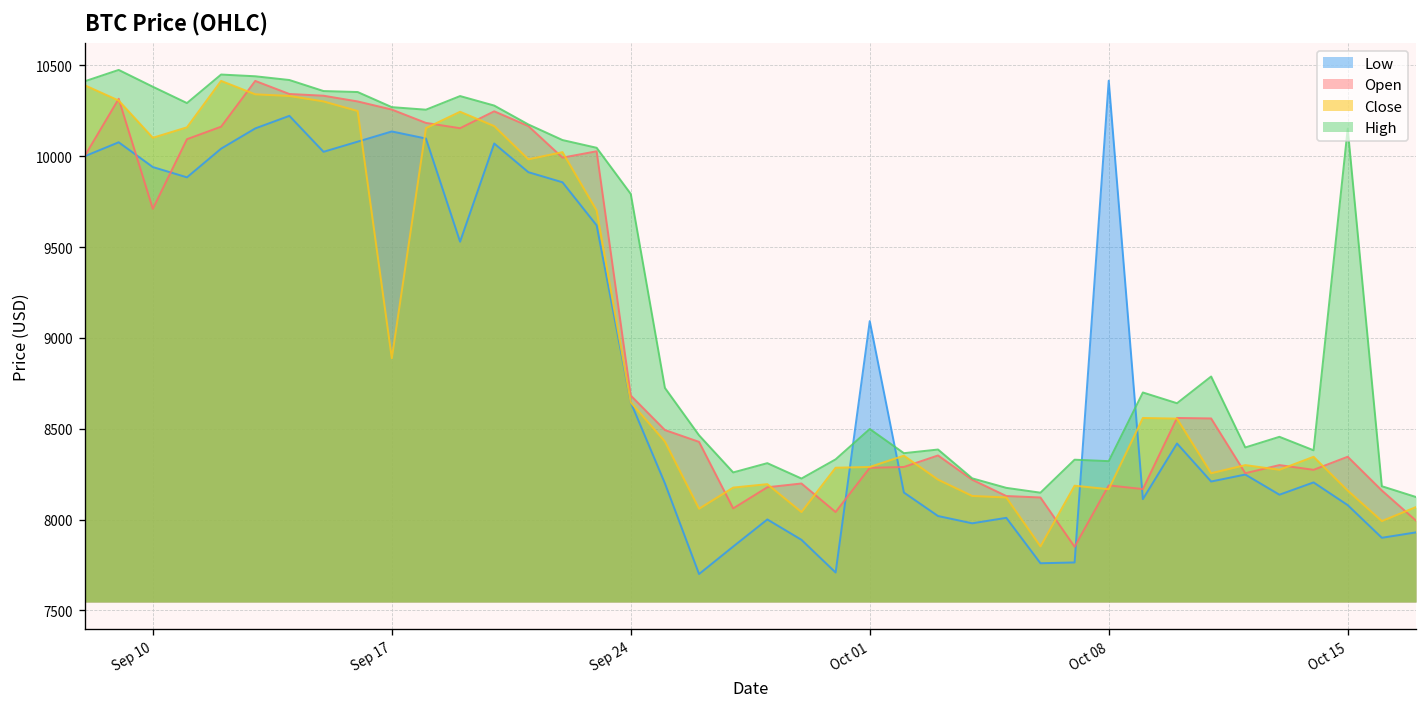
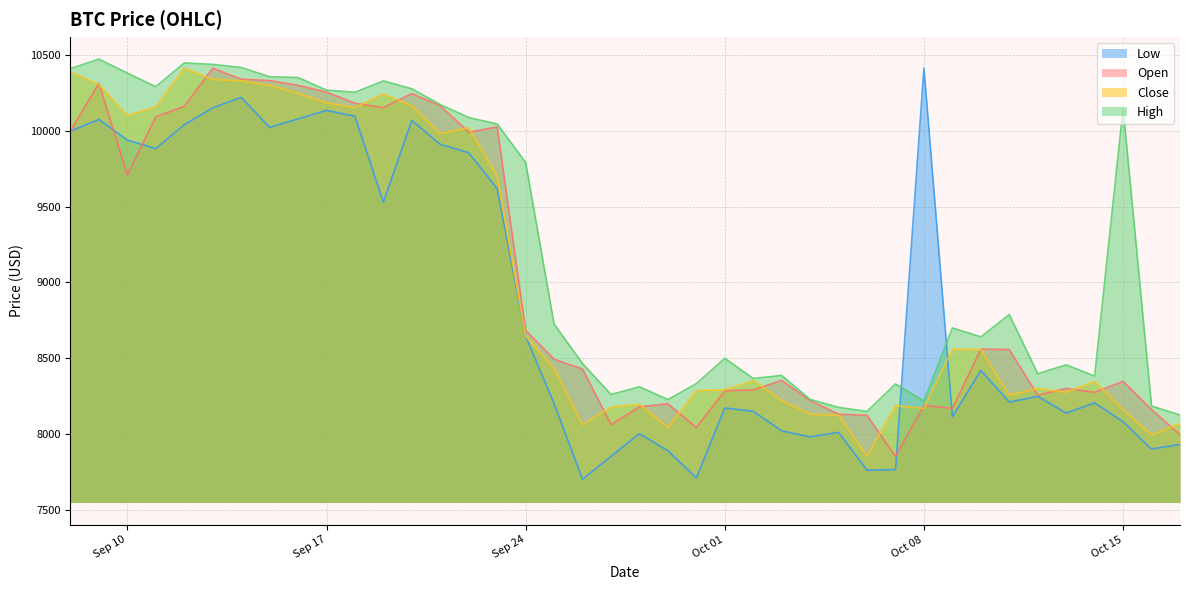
Close, Sep 17: 8890 -> 10190
Low, Oct 01: 9090 -> 8170
High, Oct 08: 8320 -> 8220
